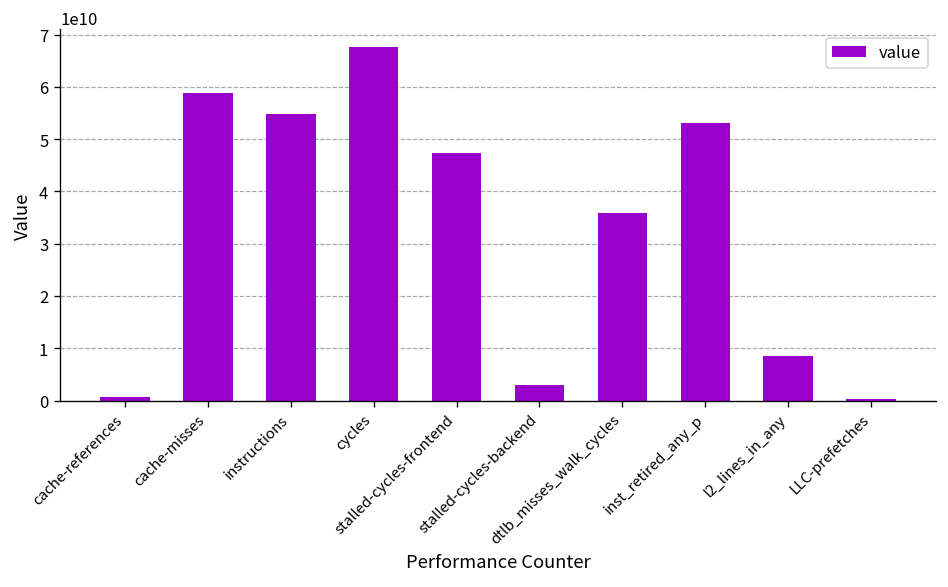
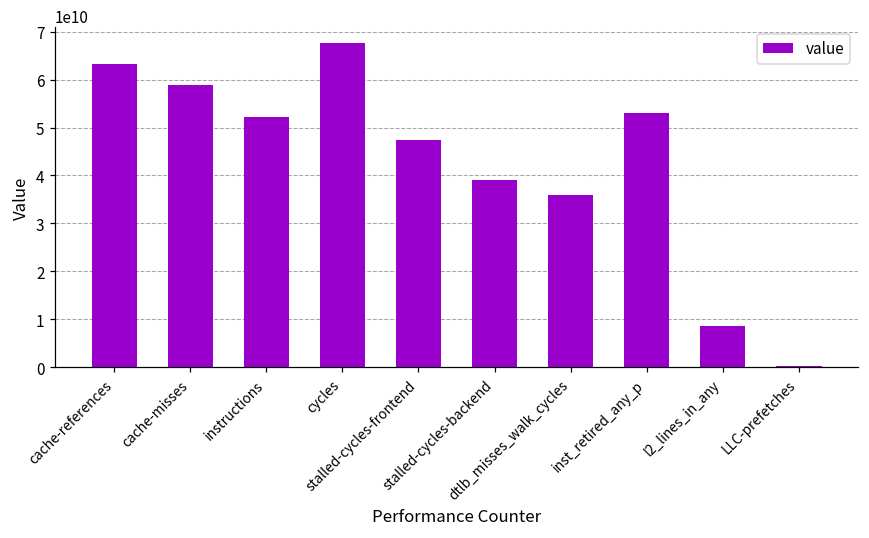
cache-references: 1000000000 -> 63000000000
instructions: 55000000000 -> 52000000000
stalled-cycles-backend: 3000000000 -> 39000000000
